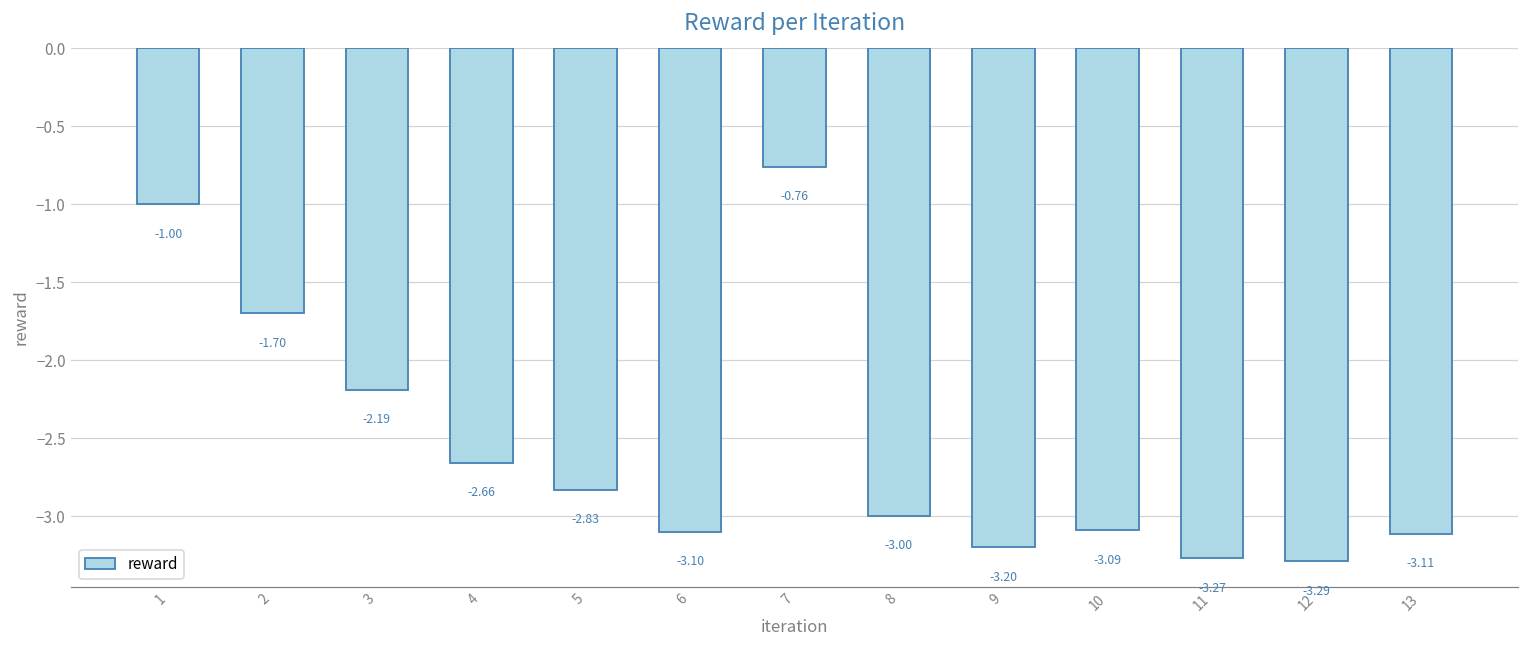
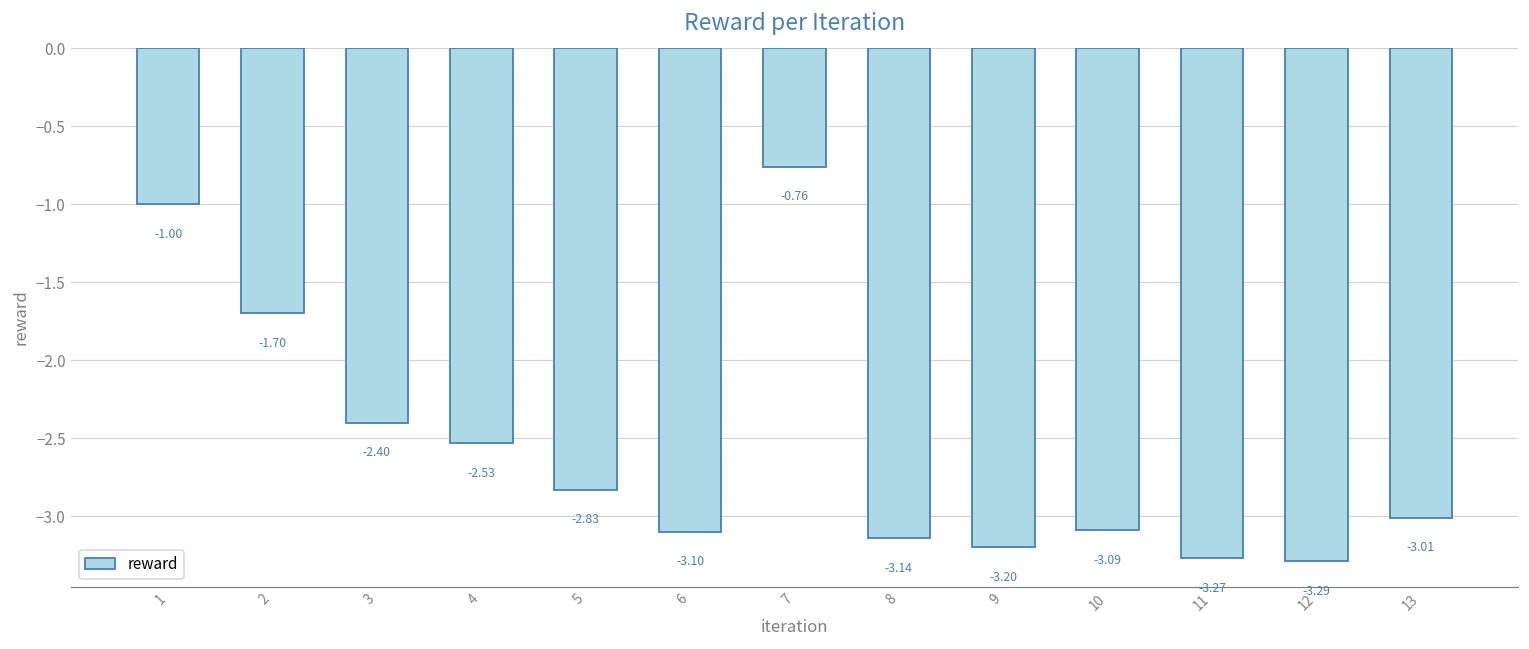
3: -2.19 -> -2.40
4: -2.66 -> -2.53
8: -3.00 -> -3.14
13: -3.11 -> -3.01
